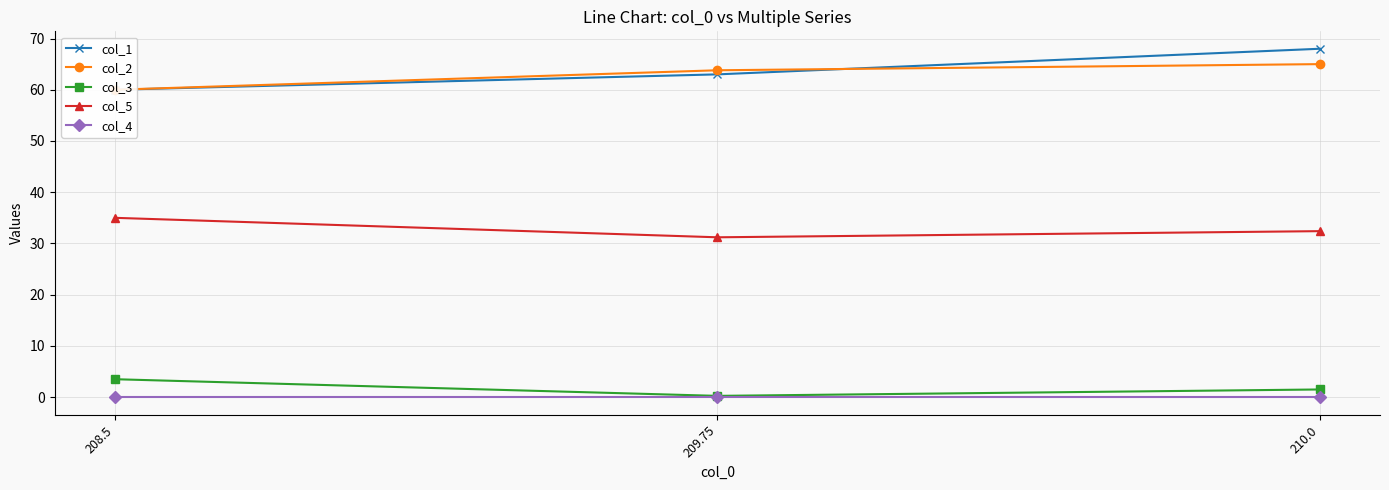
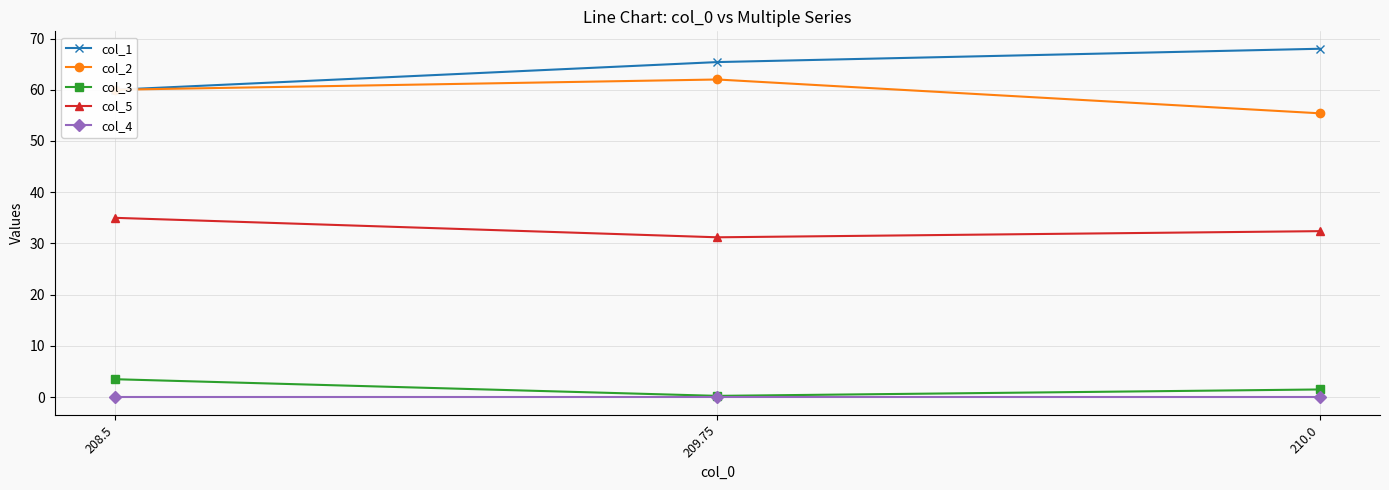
col_1, 209.75: 63 -> 65
col_2, 209.75: 64 -> 62
col_2, 210.0: 65 -> 55
